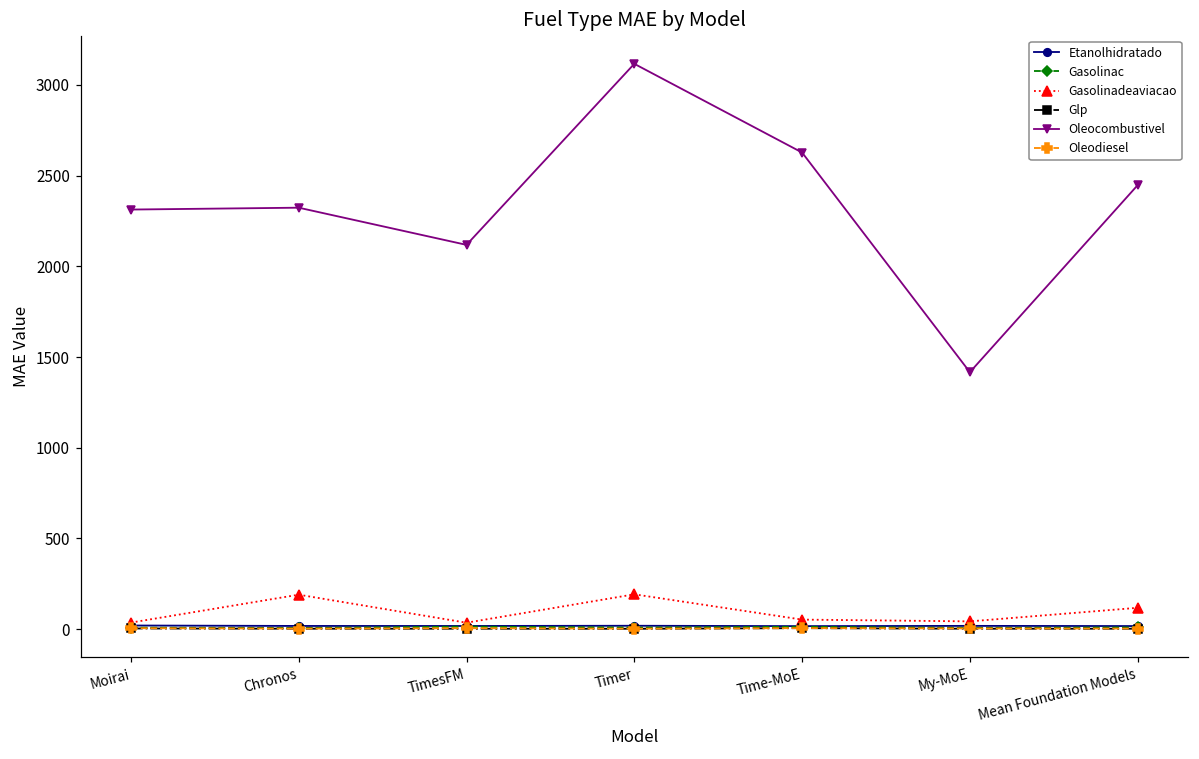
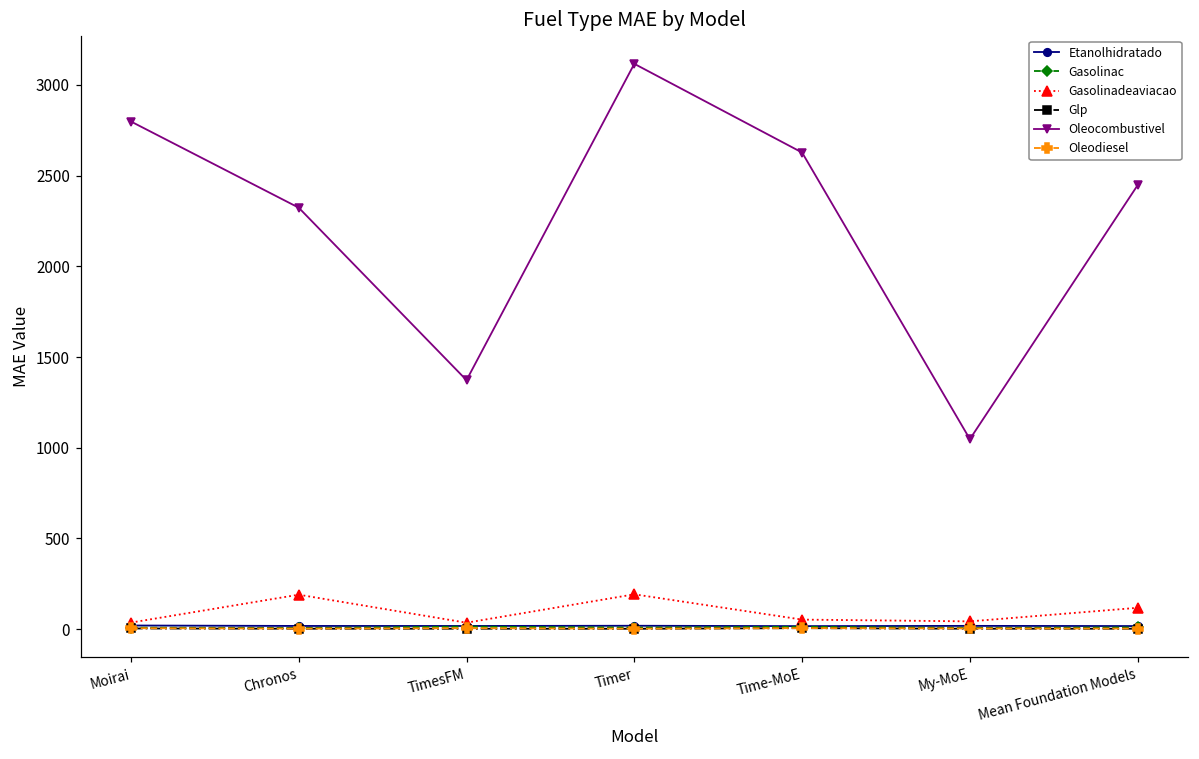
Oleocombustivel, Moirai: 2310 -> 2800
Oleocombustivel, TimesFM: 2120 -> 1370
Oleocombustivel, My-MoE: 1420 -> 1050
